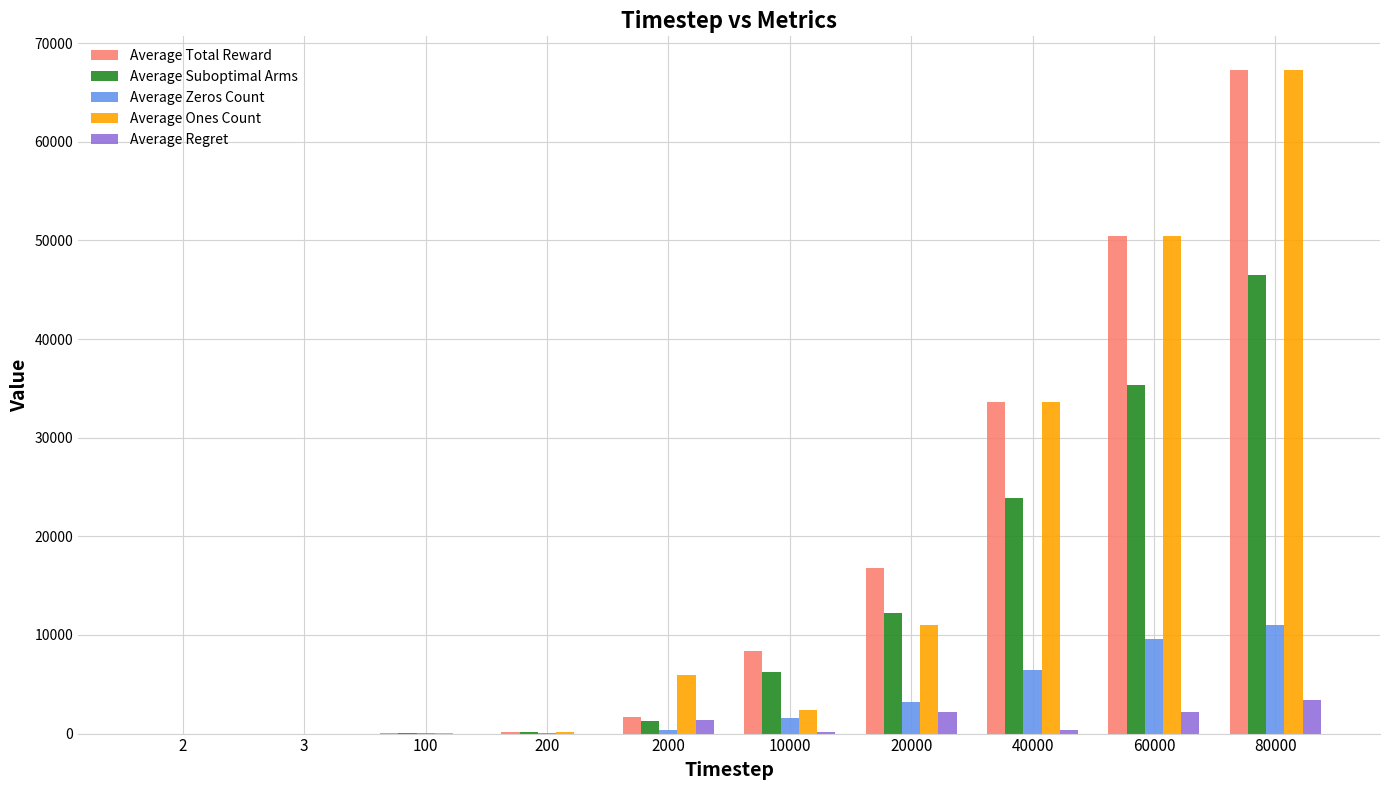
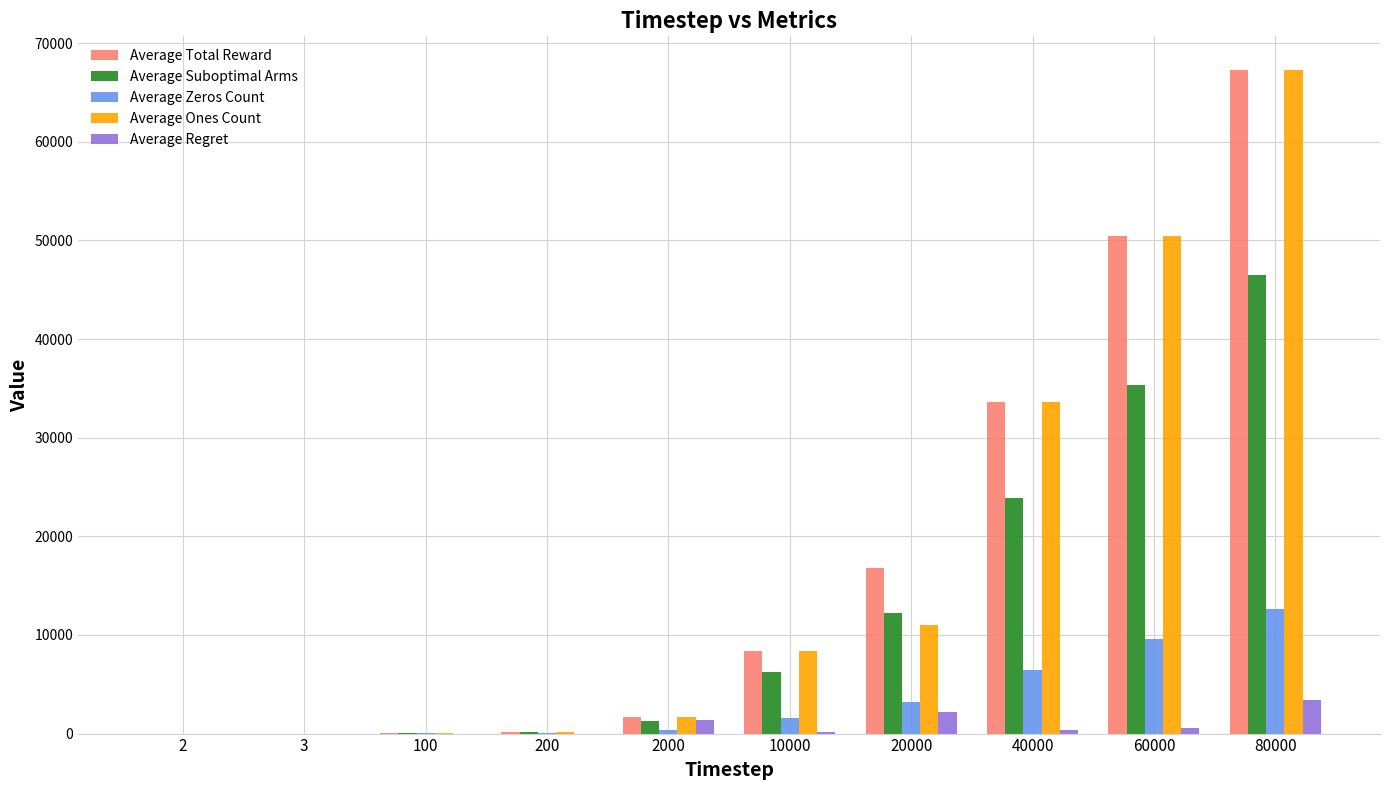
Average Ones Count, 2000: 6000 -> 2000
Average Ones Count, 10000: 2000 -> 8000
Average Regret, 60000: 2000 -> 1000
Average Zeros Count, 80000: 11000 -> 13000
